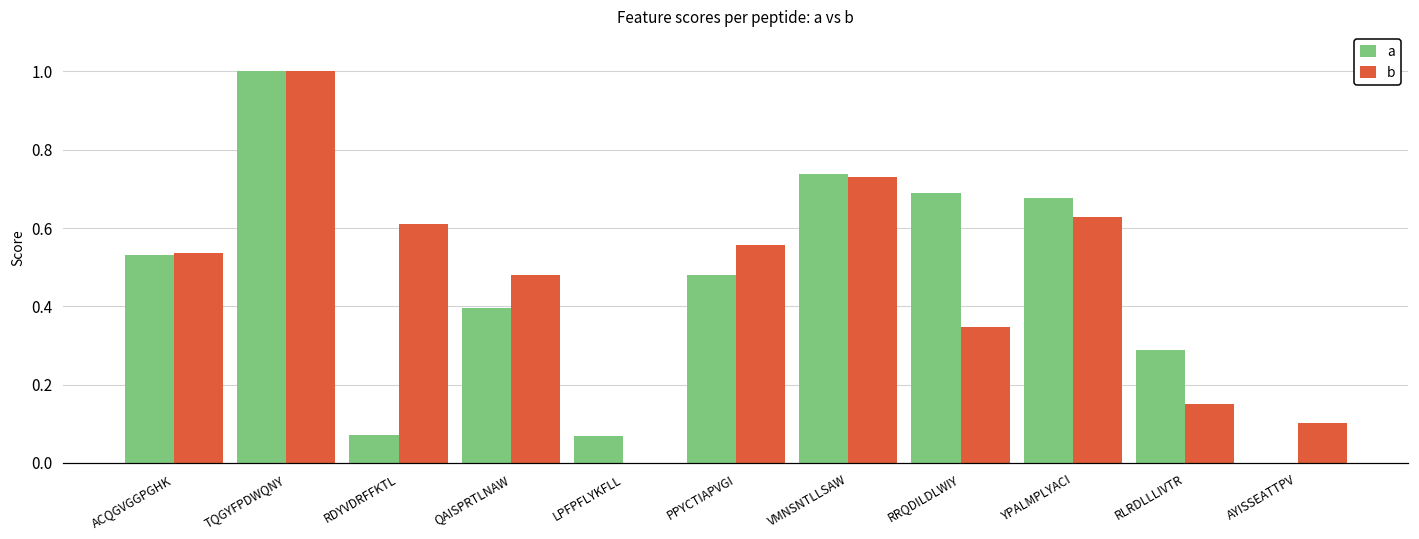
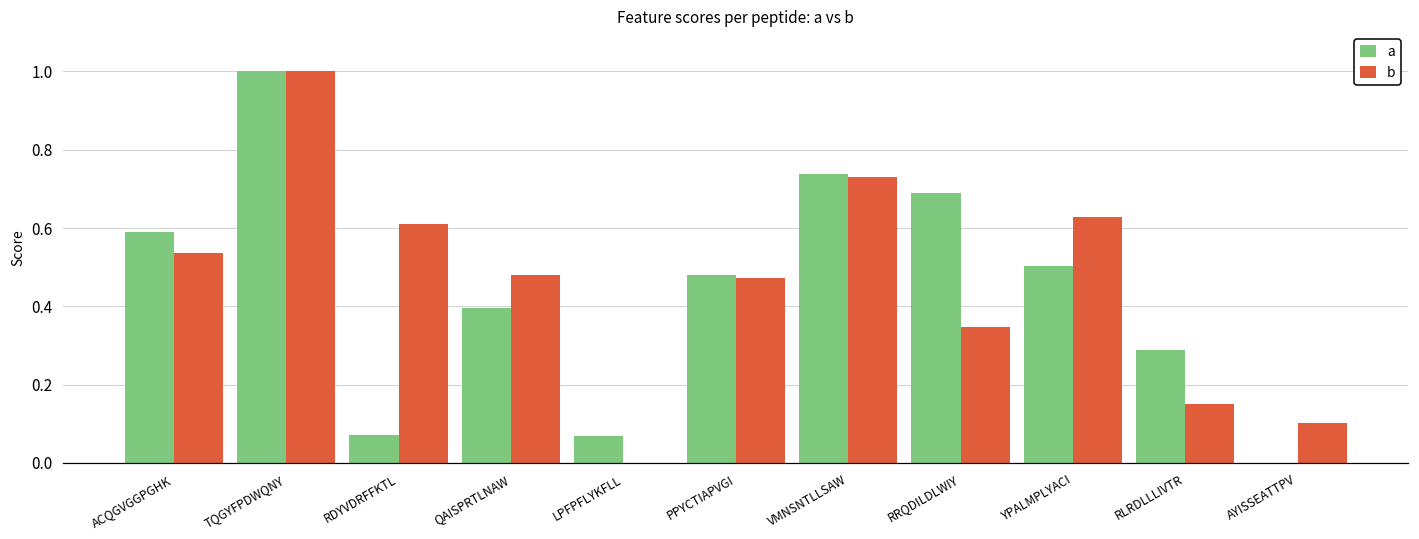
a, ACQGVGGPGHK: 0.53 -> 0.59
b, PPYCTIAPVGI: 0.56 -> 0.47
a, YPALMPLYACI: 0.68 -> 0.50
